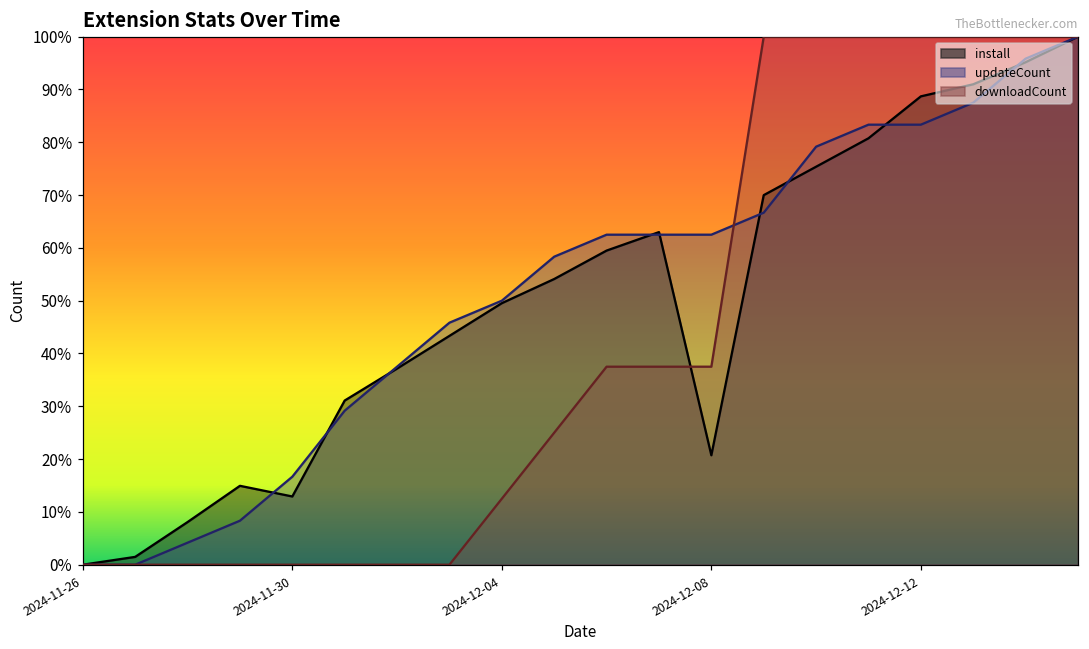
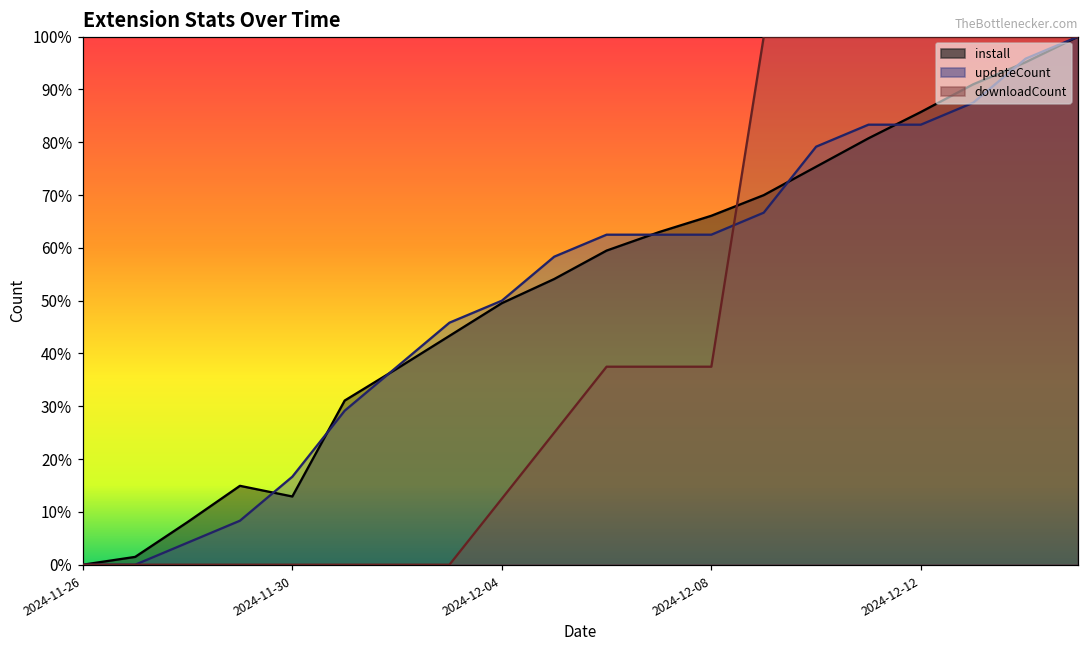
install, 2024-12-08: 21% -> 66%
install, 2024-12-12: 89% -> 86%
